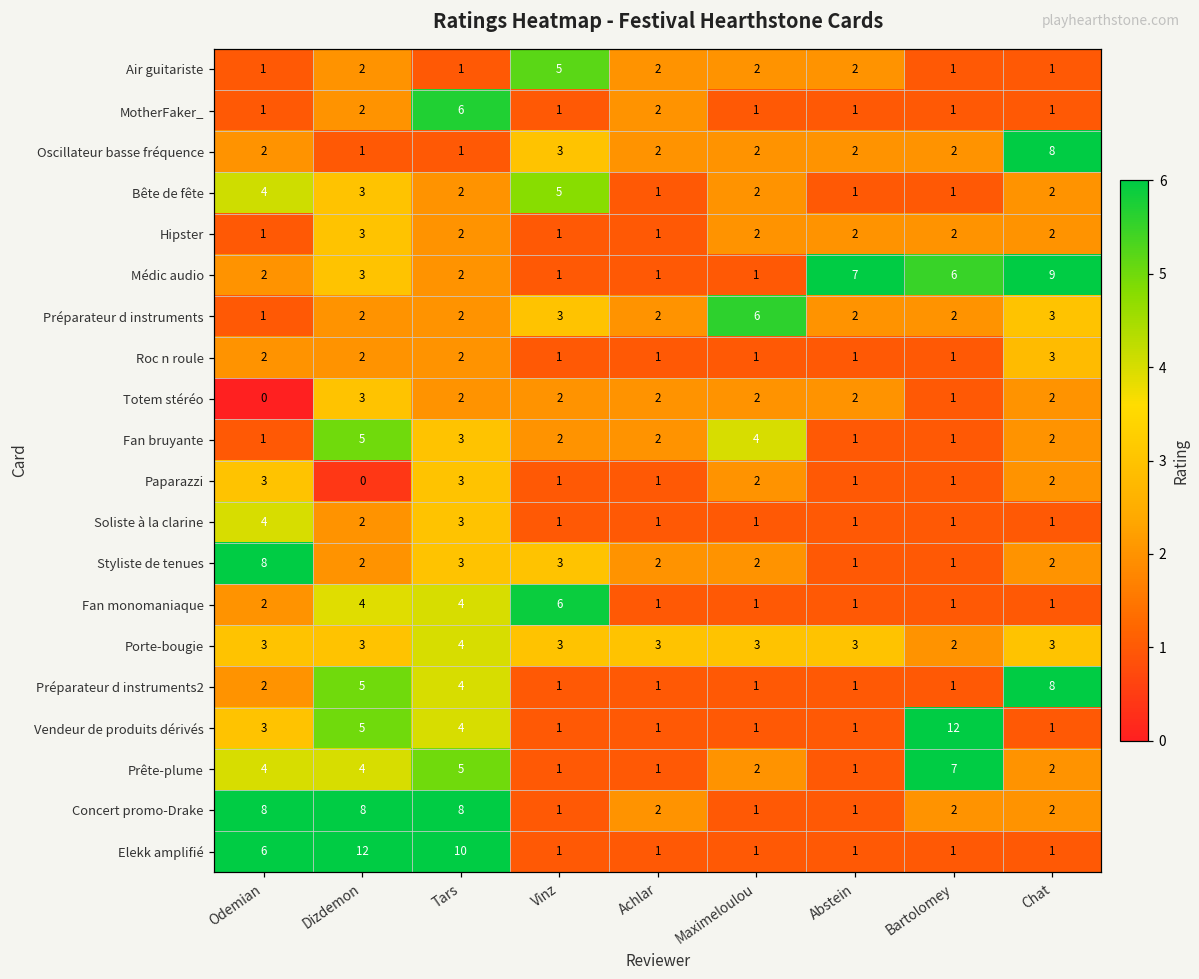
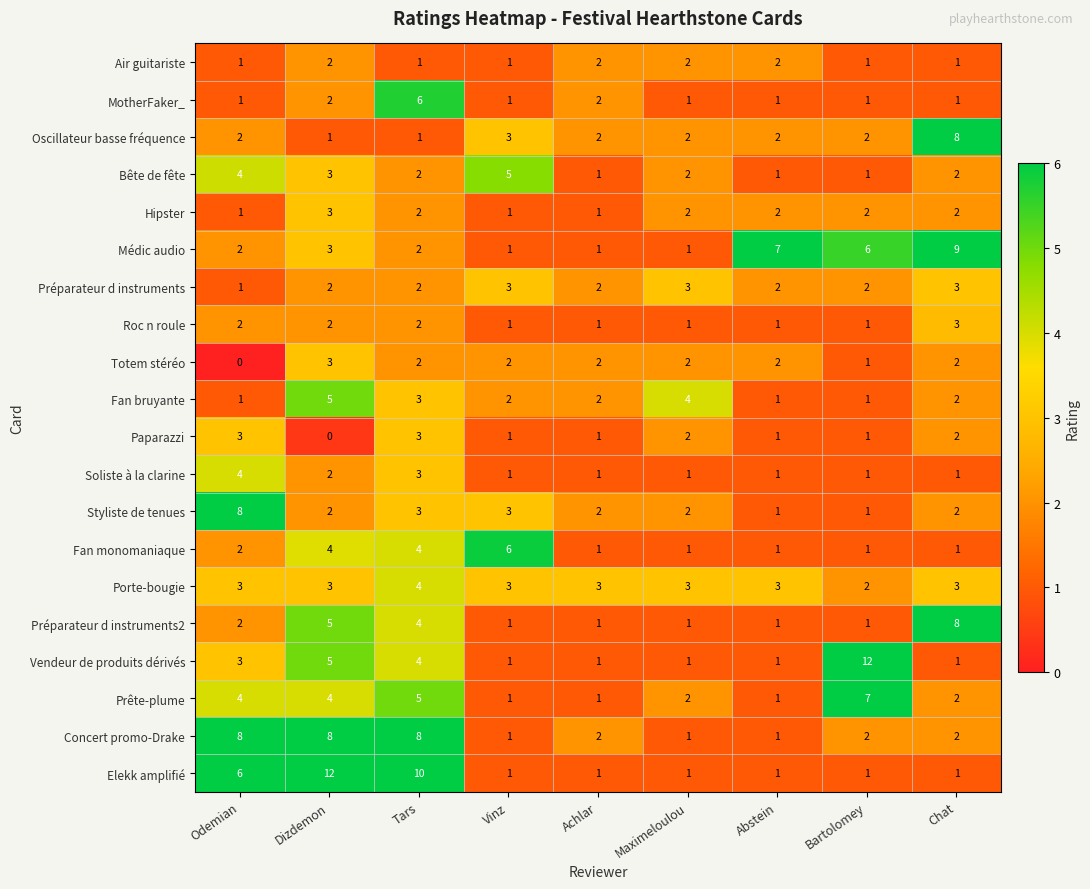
Air guitariste, Vinz: 5 -> 1
Préparateur d instruments, Maximeloulou: 6 -> 3
